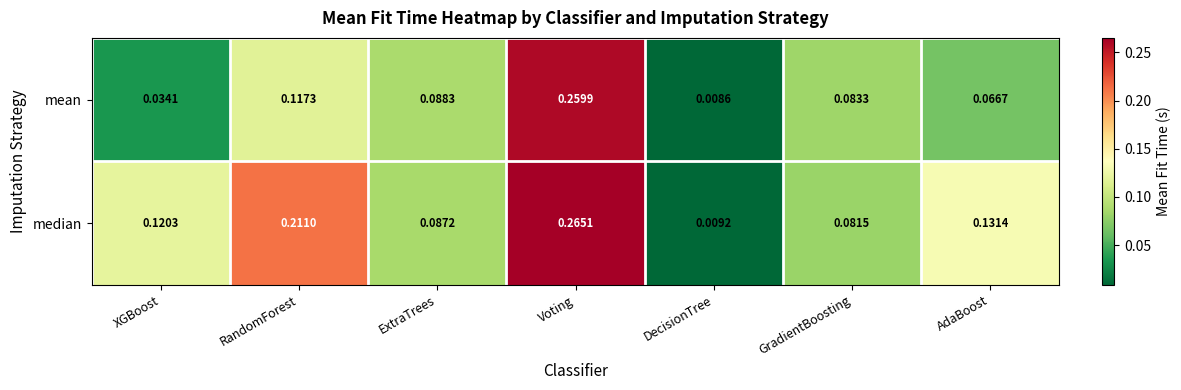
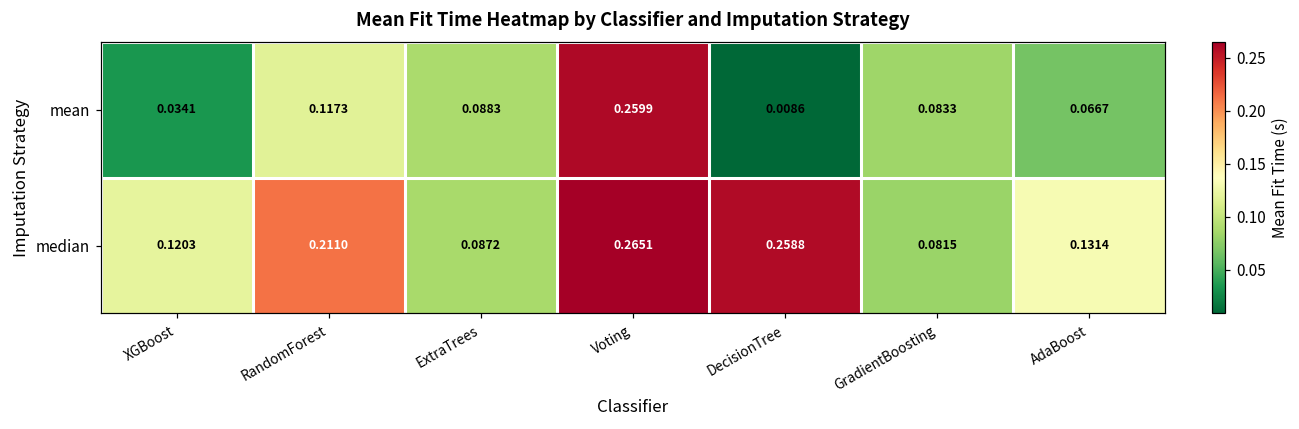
median, DecisionTree: 0.0092 -> 0.2588
